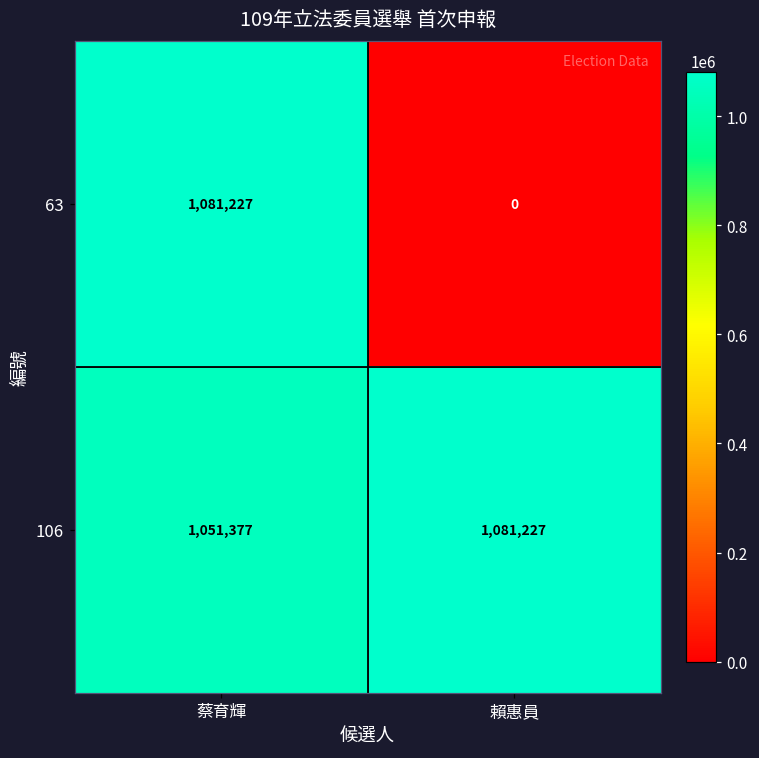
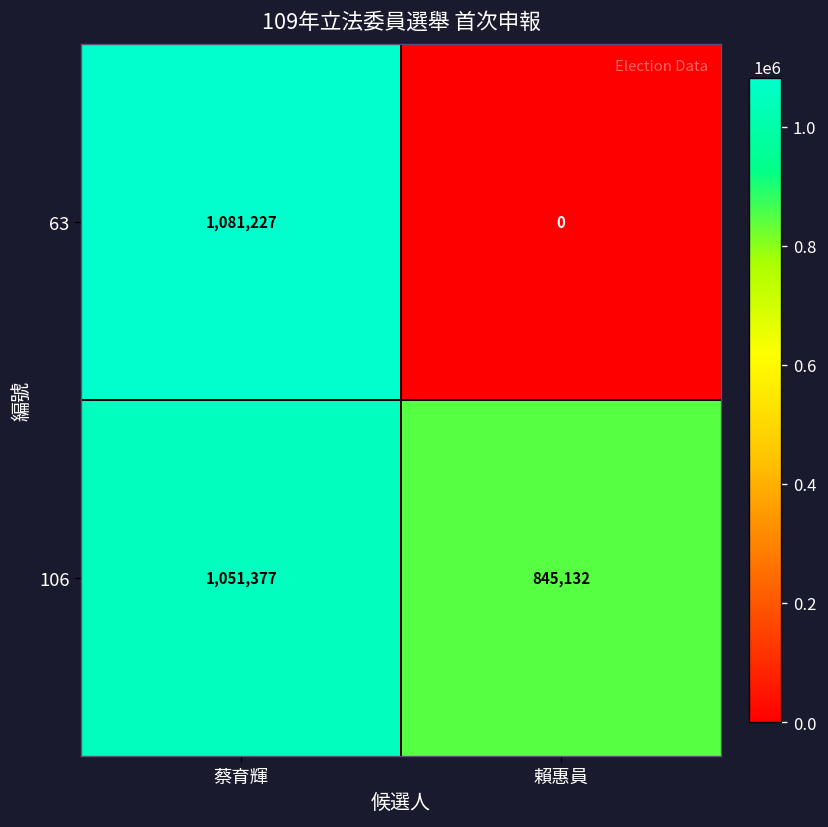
106, 賴惠員: 1,081,227 -> 845,132
